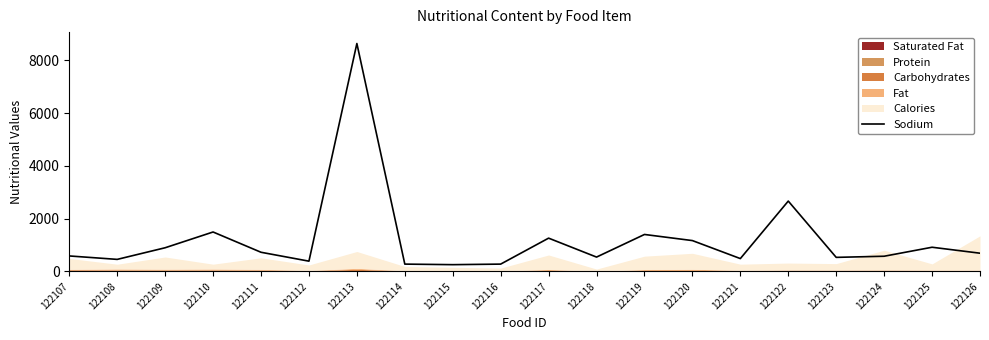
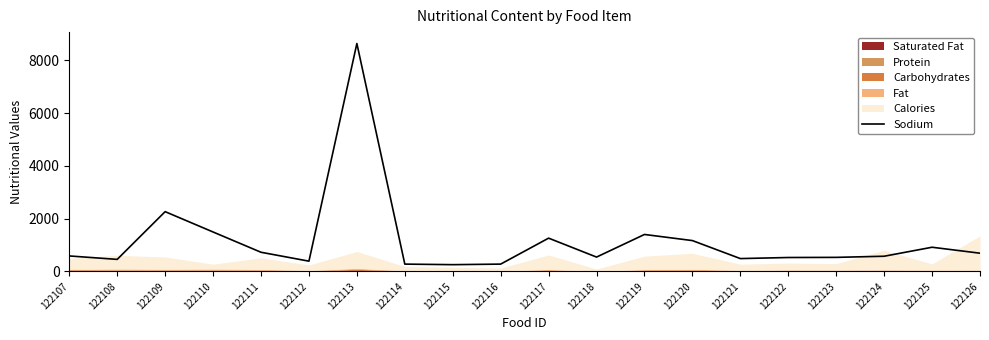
Calories, 122108: 200 -> 500
Sodium, 122109: 900 -> 2300
Sodium, 122122: 2700 -> 500
